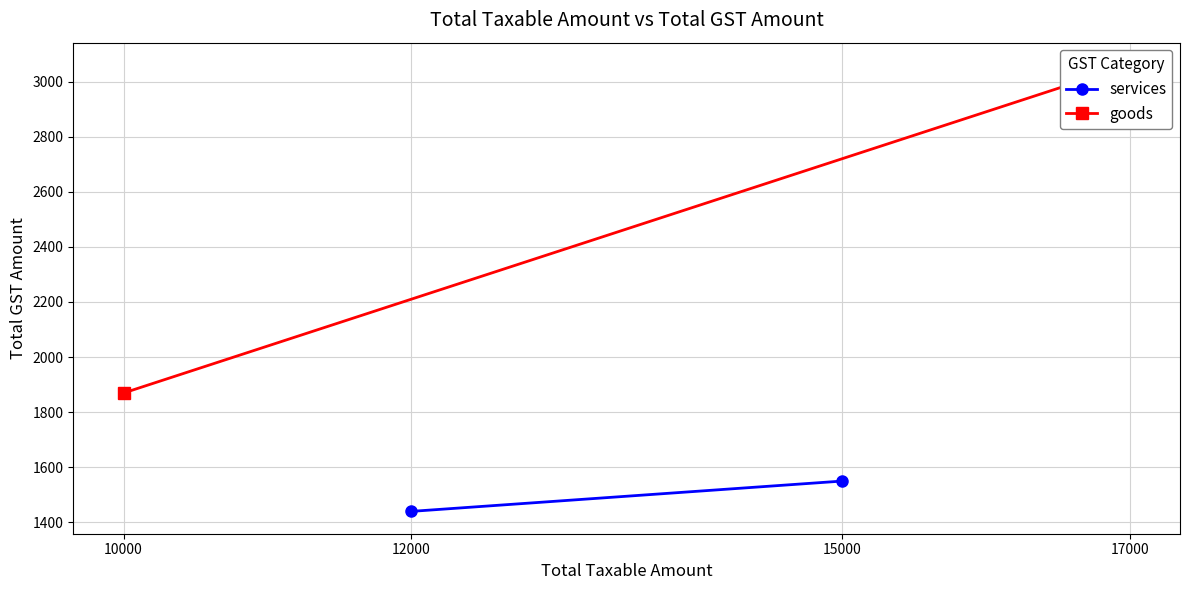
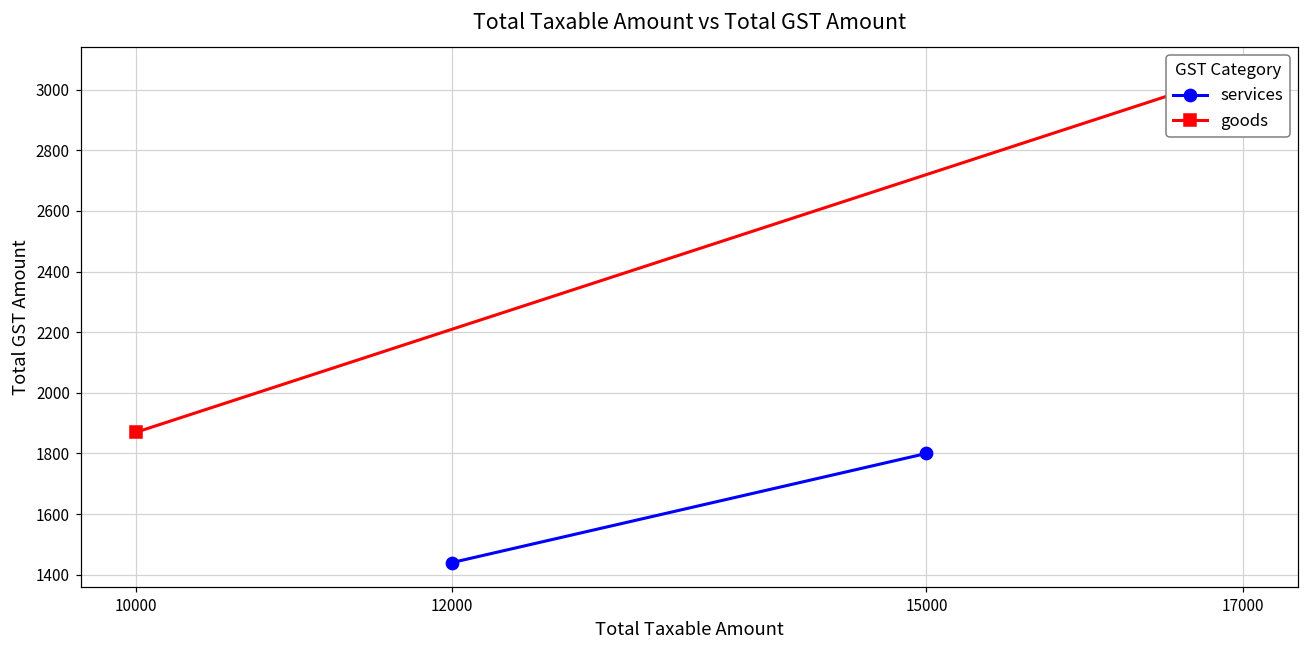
services, 15000: 1550 -> 1800
